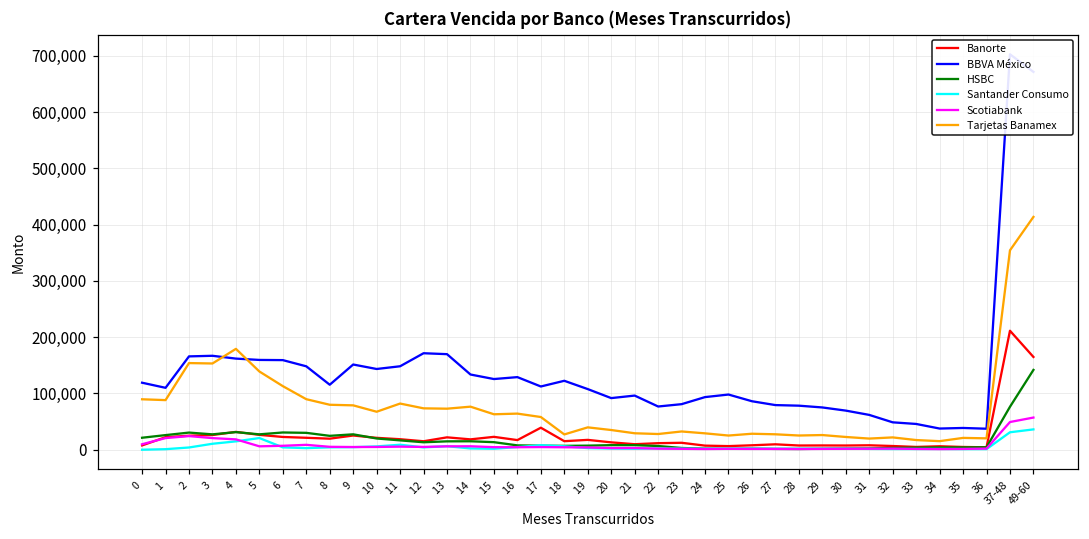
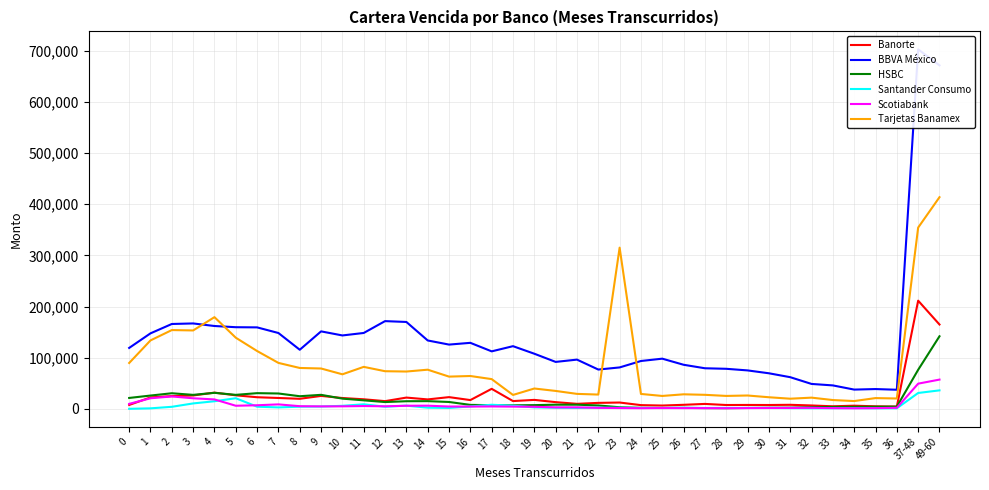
BBVA México, 1: 110,000 -> 150,000
Tarjetas Banamex, 1: 90,000 -> 130,000
Tarjetas Banamex, 23: 30,000 -> 320,000
